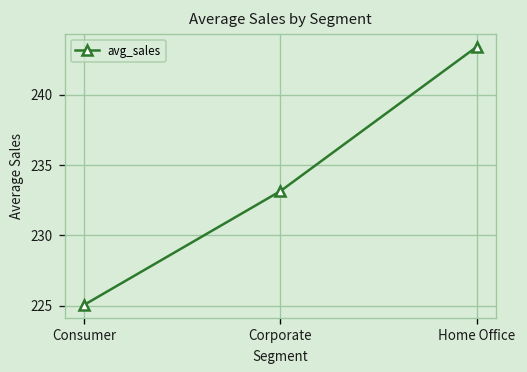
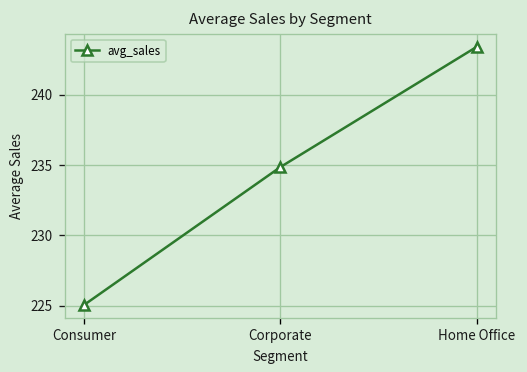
Corporate: 233.2 -> 234.9
